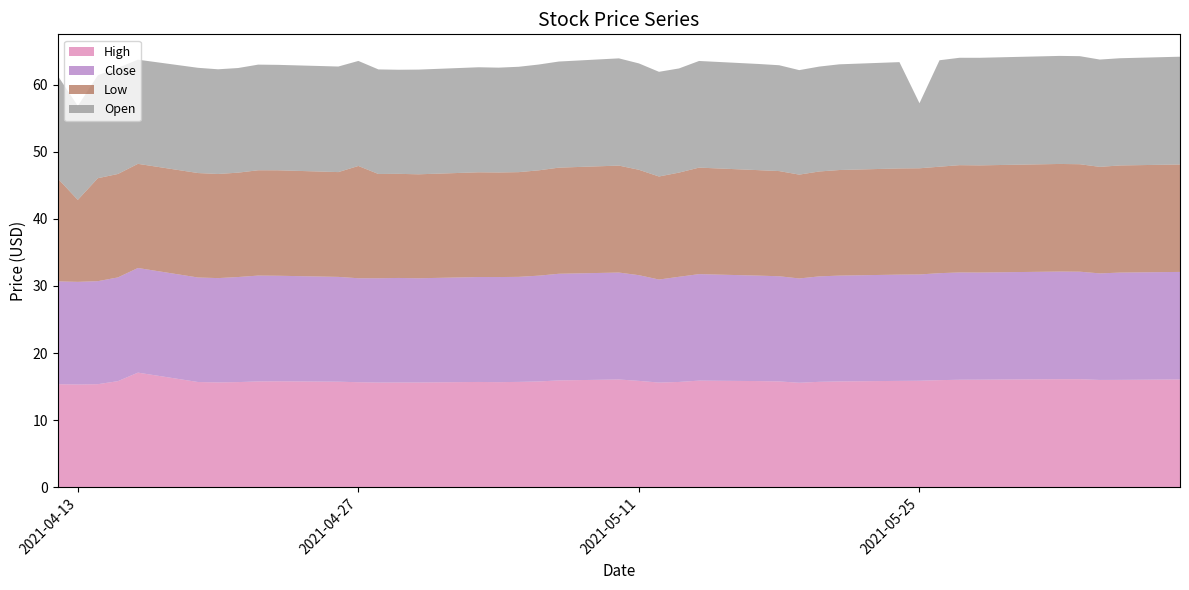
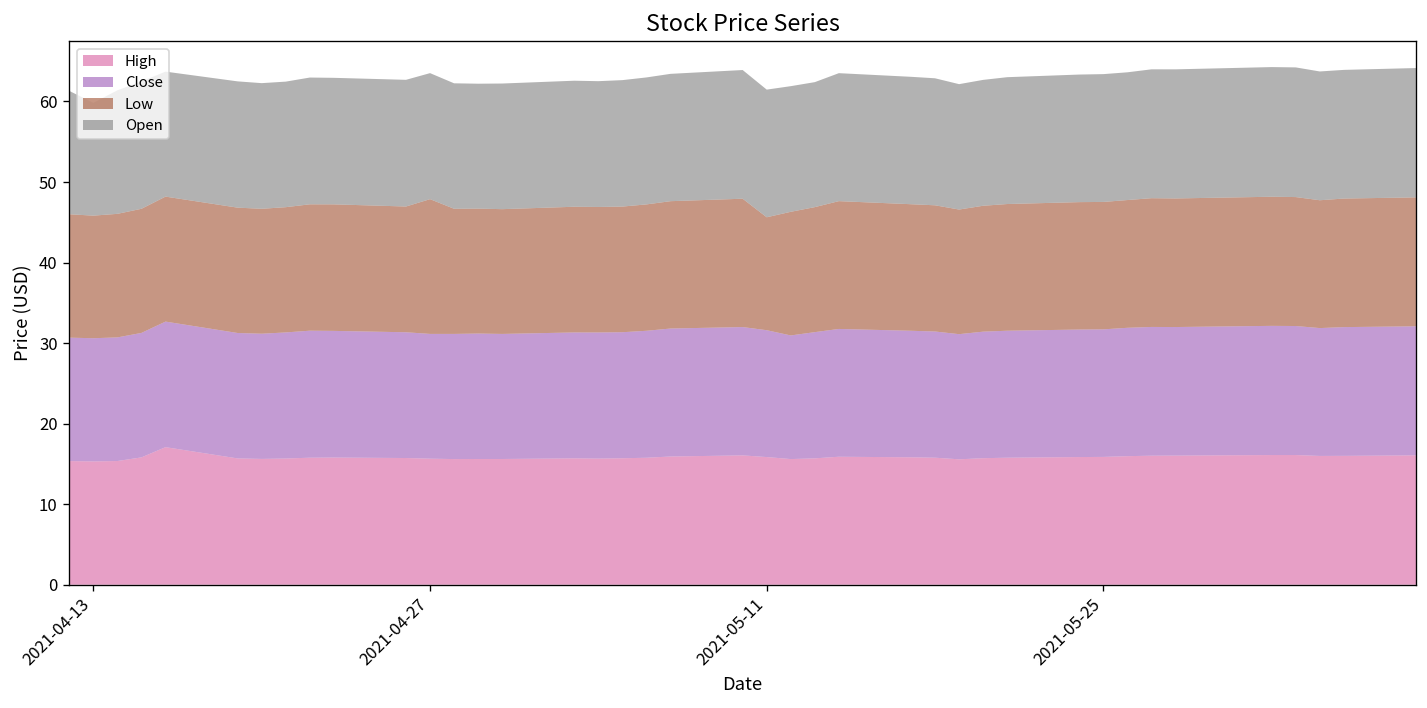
Low, 2021-04-13: 12 -> 15
Low, 2021-05-11: 16 -> 14
Open, 2021-05-25: 10 -> 16
